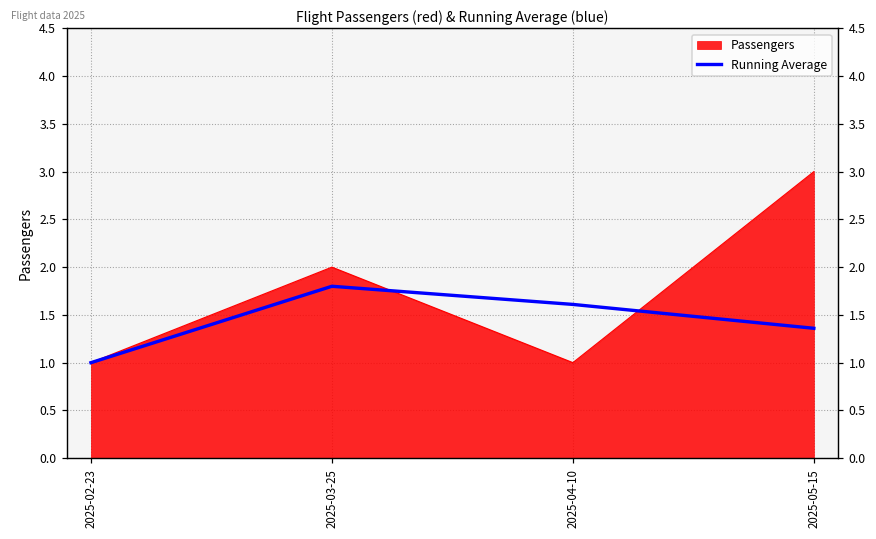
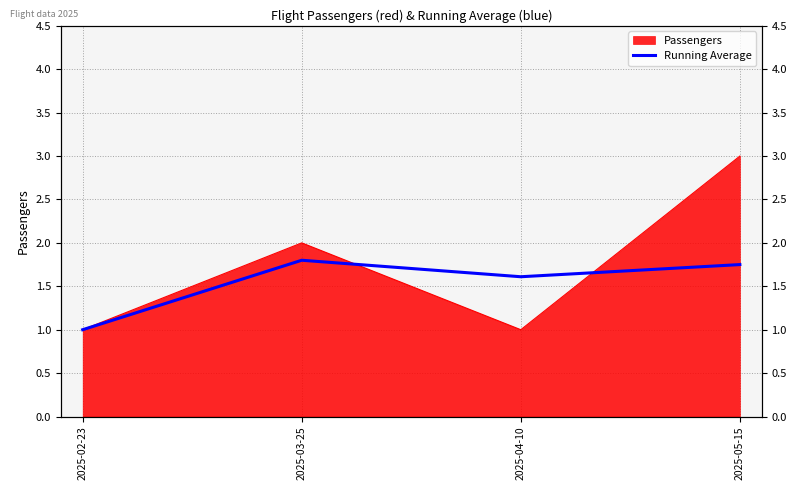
Running Average, 2025-05-15: 1.4 -> 1.8
